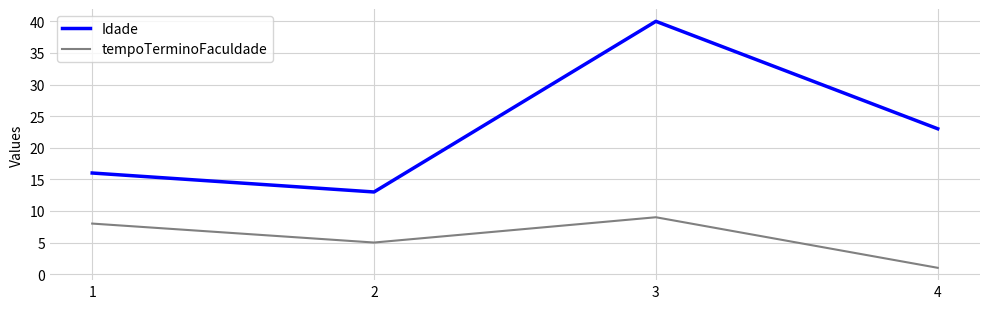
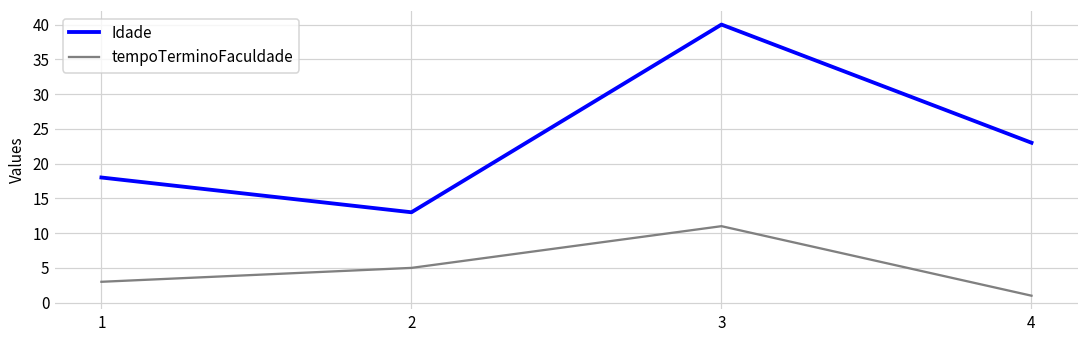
Idade, 1: 16 -> 18
tempoTerminoFaculdade, 1: 8 -> 3
tempoTerminoFaculdade, 3: 9 -> 11
